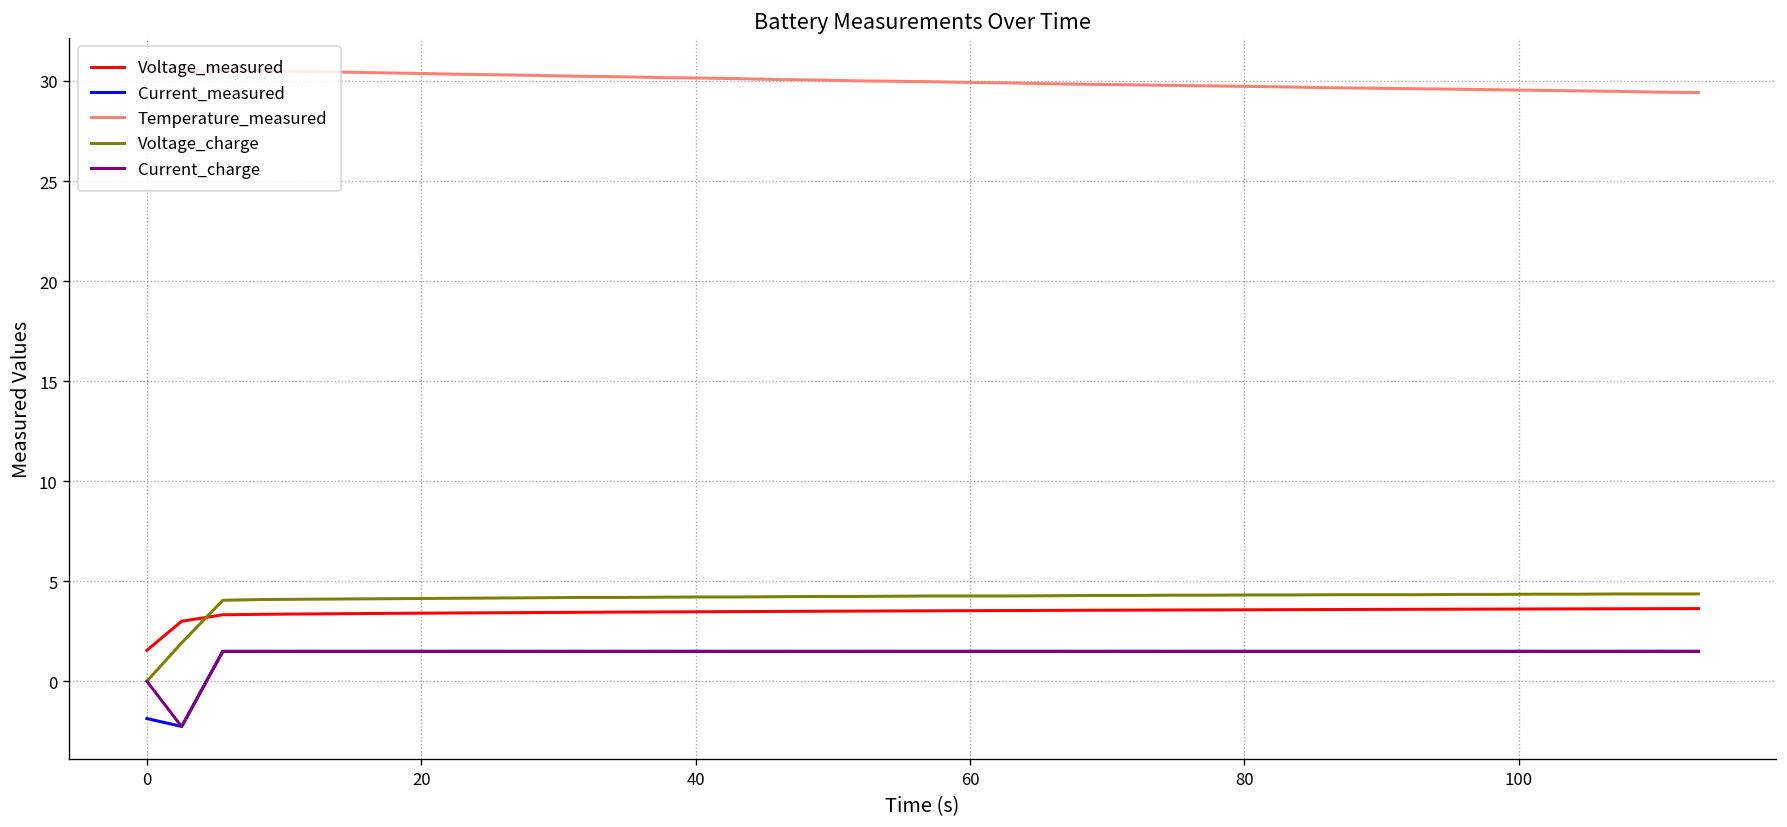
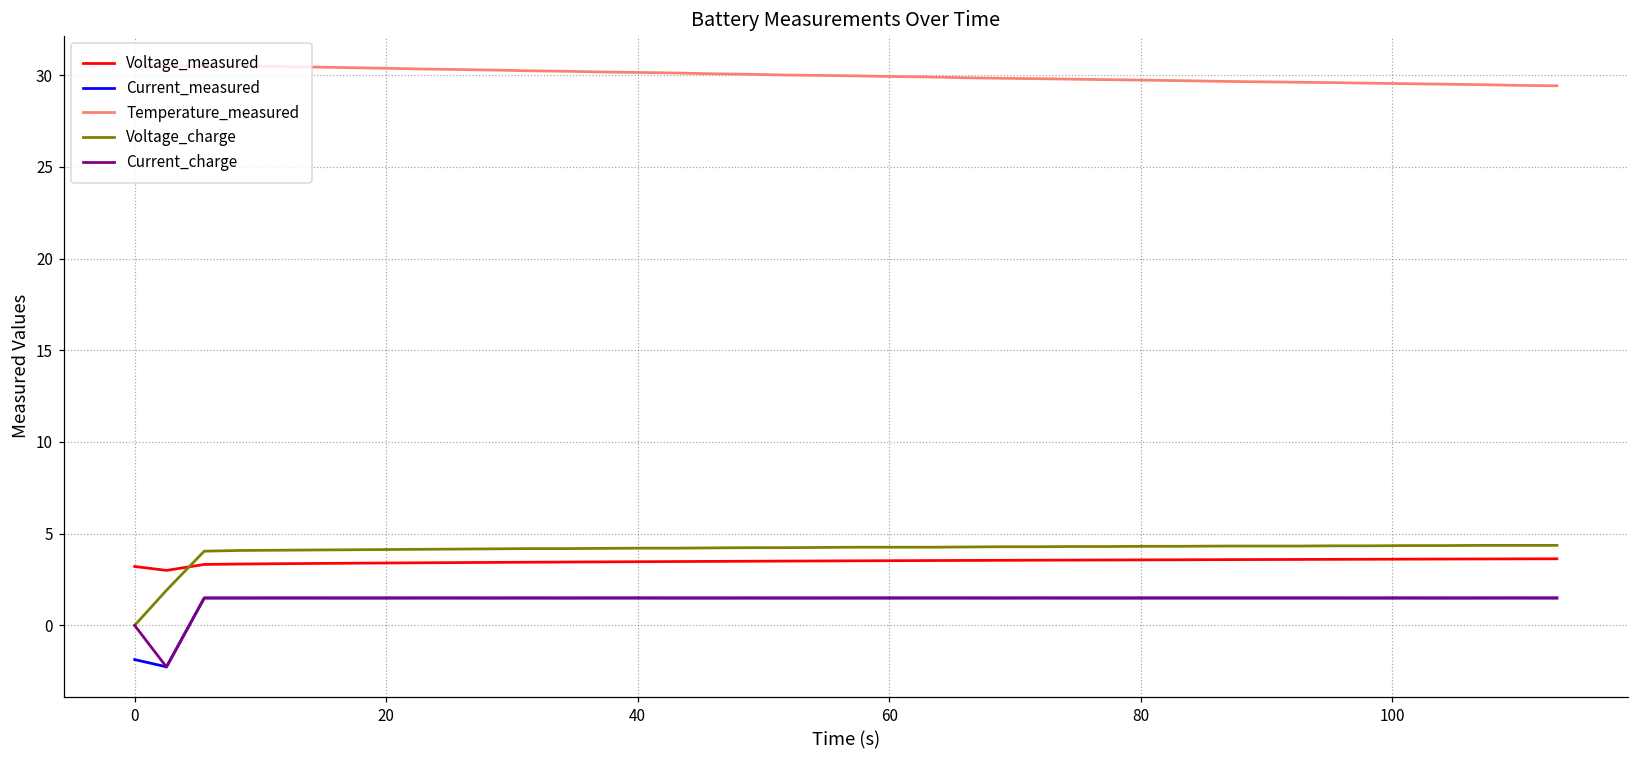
Voltage_measured, 0: 1.5 -> 3.2
